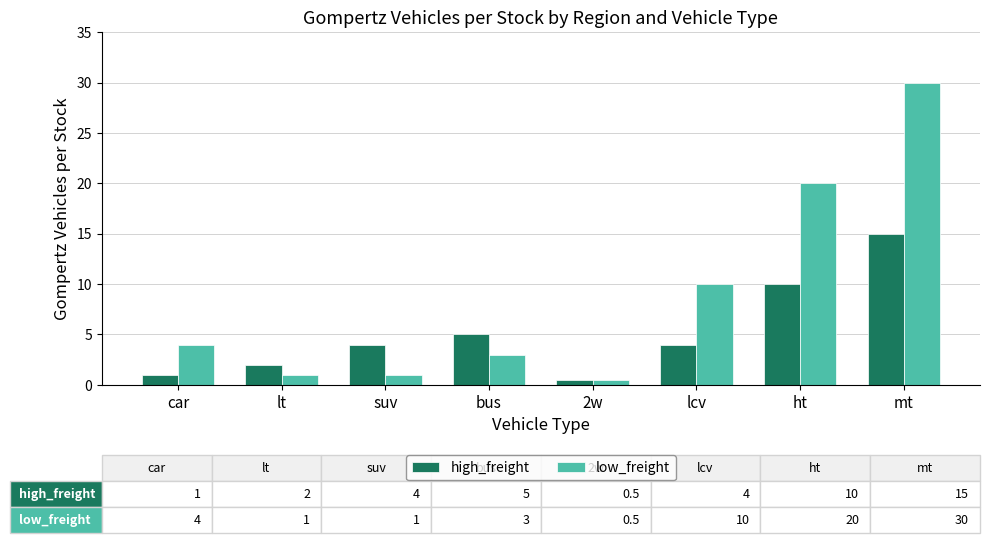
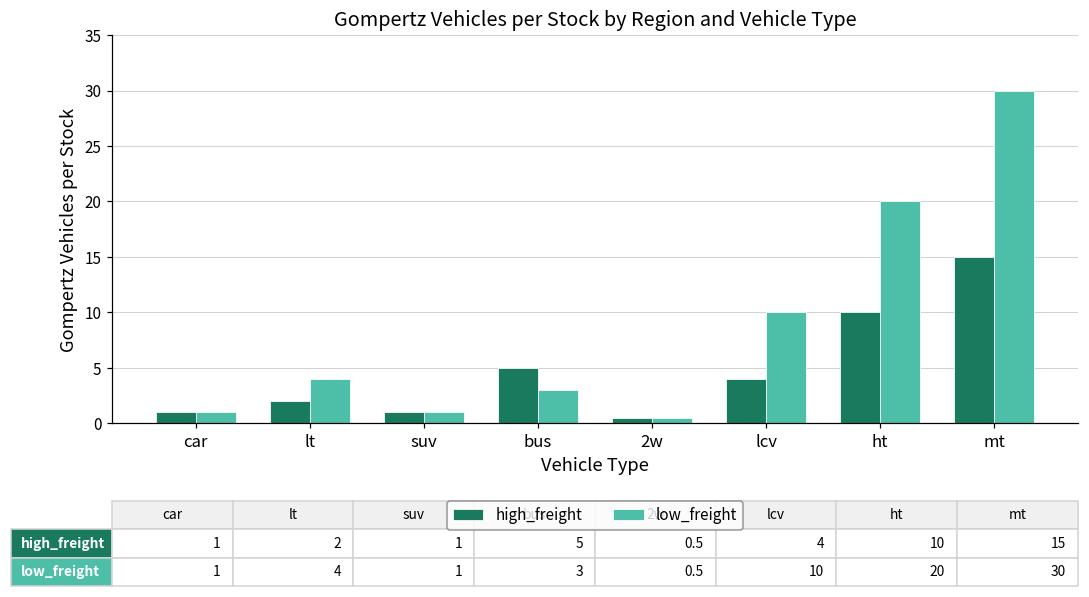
low_freight, car: 4 -> 1
low_freight, lt: 1 -> 4
high_freight, suv: 4 -> 1
